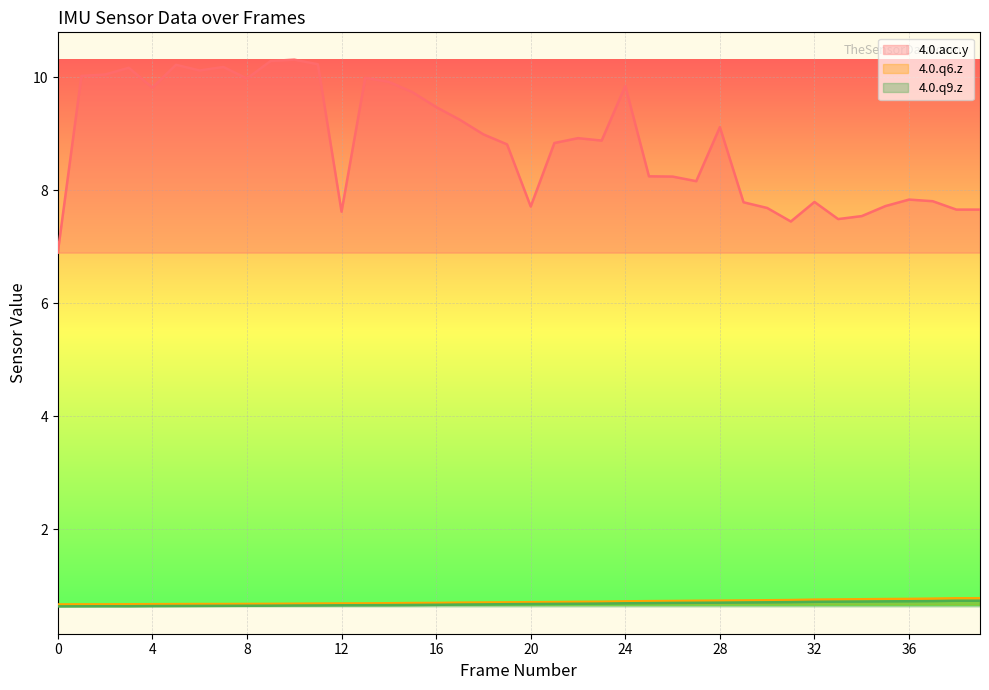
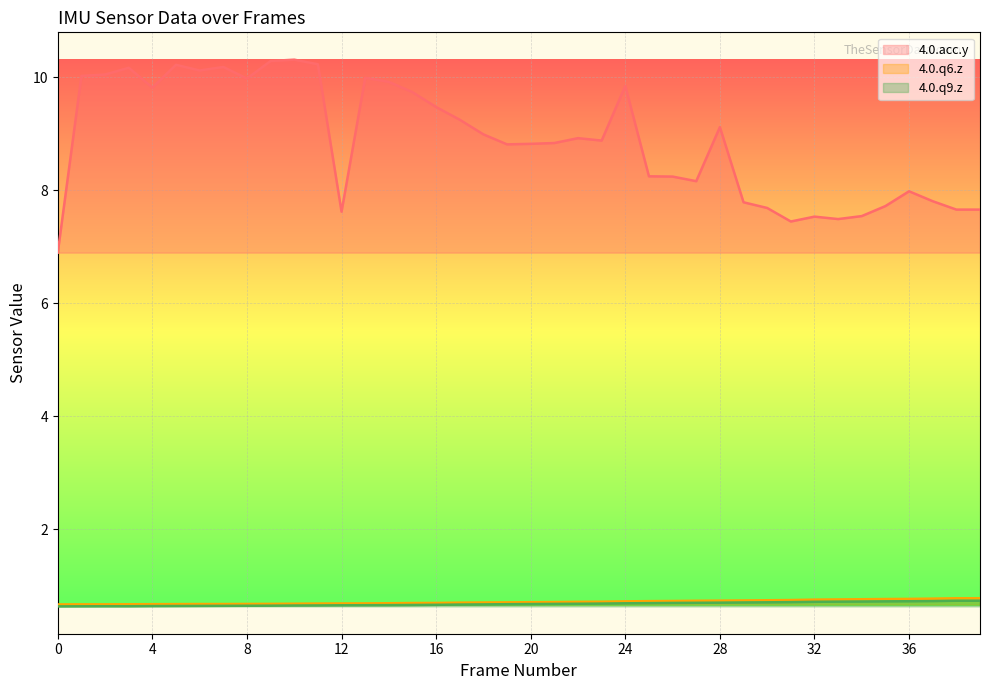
4.0.acc.y, 20: 7.7 -> 8.8
4.0.acc.y, 32: 7.8 -> 7.5
4.0.acc.y, 36: 7.8 -> 8.0
